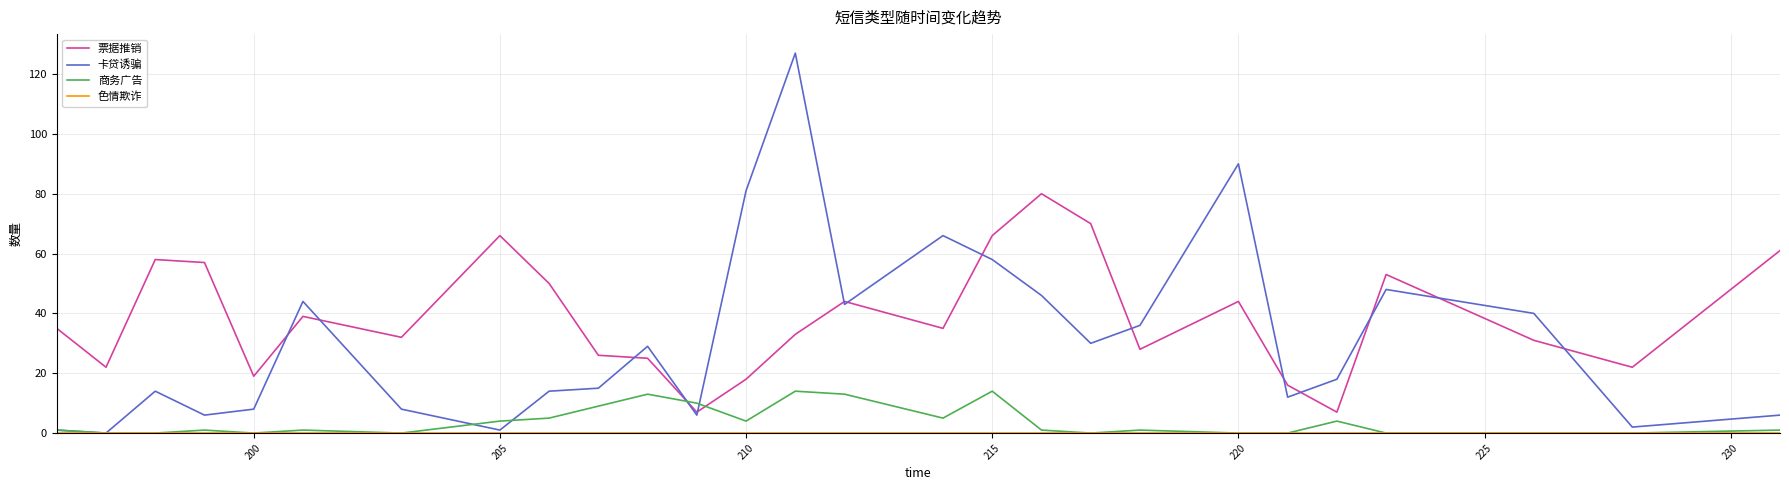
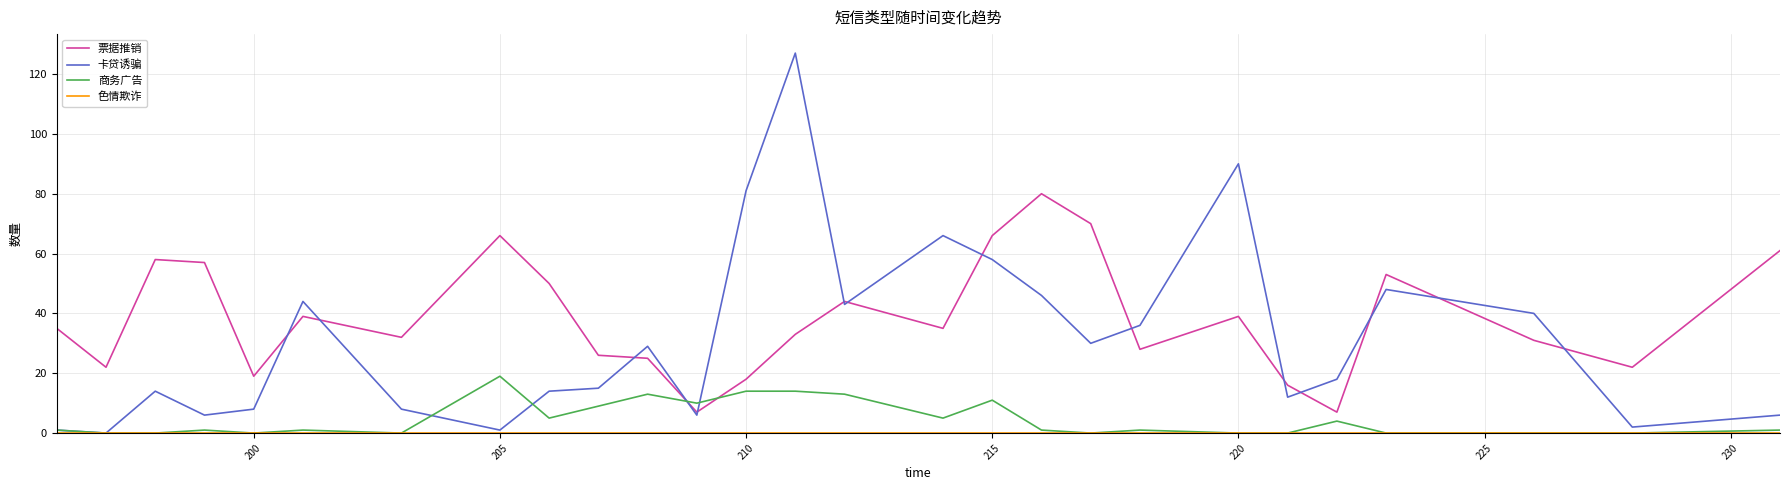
商务广告, 205: 4 -> 19
商务广告, 210: 4 -> 14
商务广告, 215: 14 -> 11
票据推销, 220: 44 -> 39
